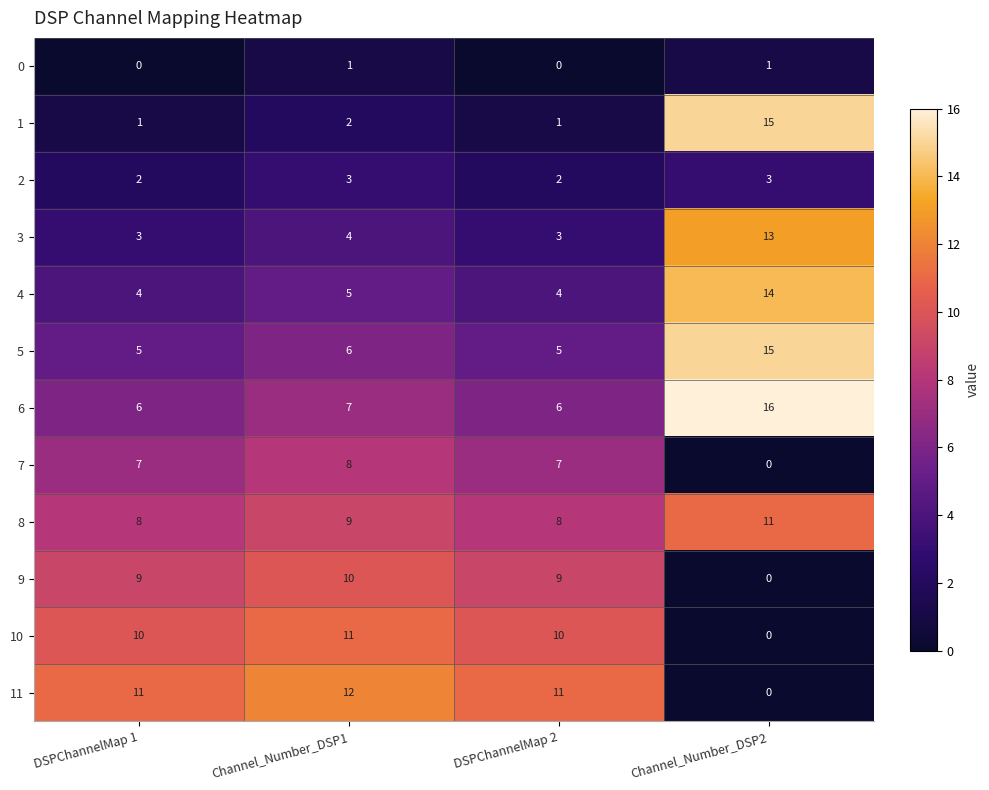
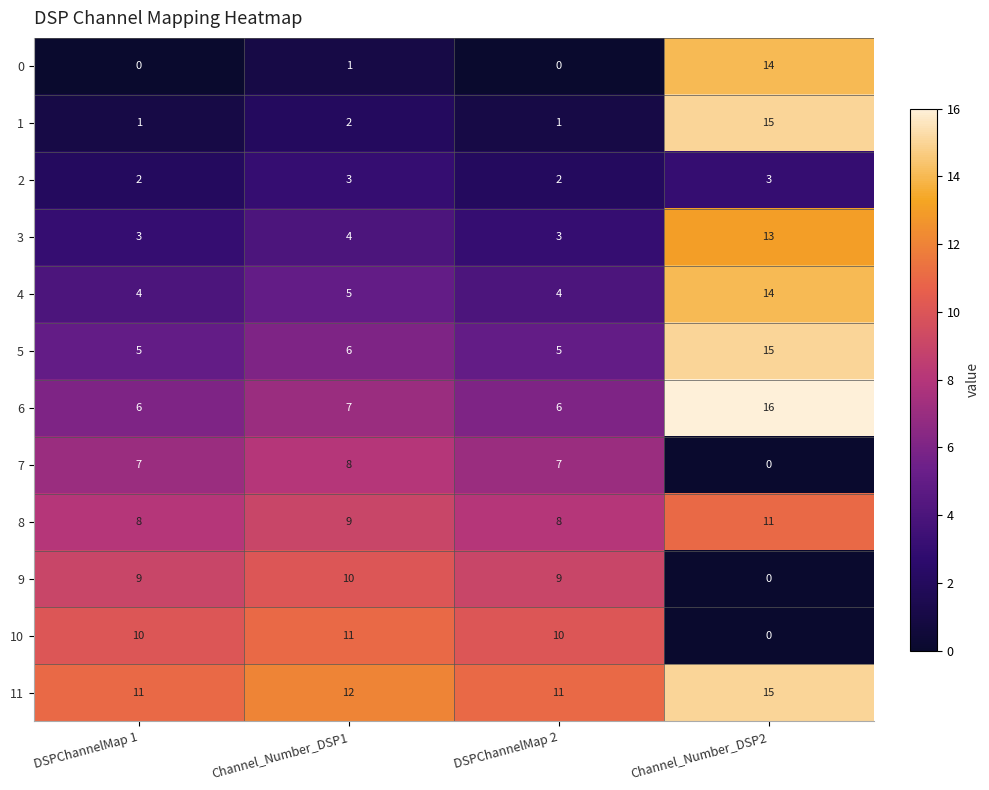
0, Channel_Number_DSP2: 1 -> 14
11, Channel_Number_DSP2: 0 -> 15
